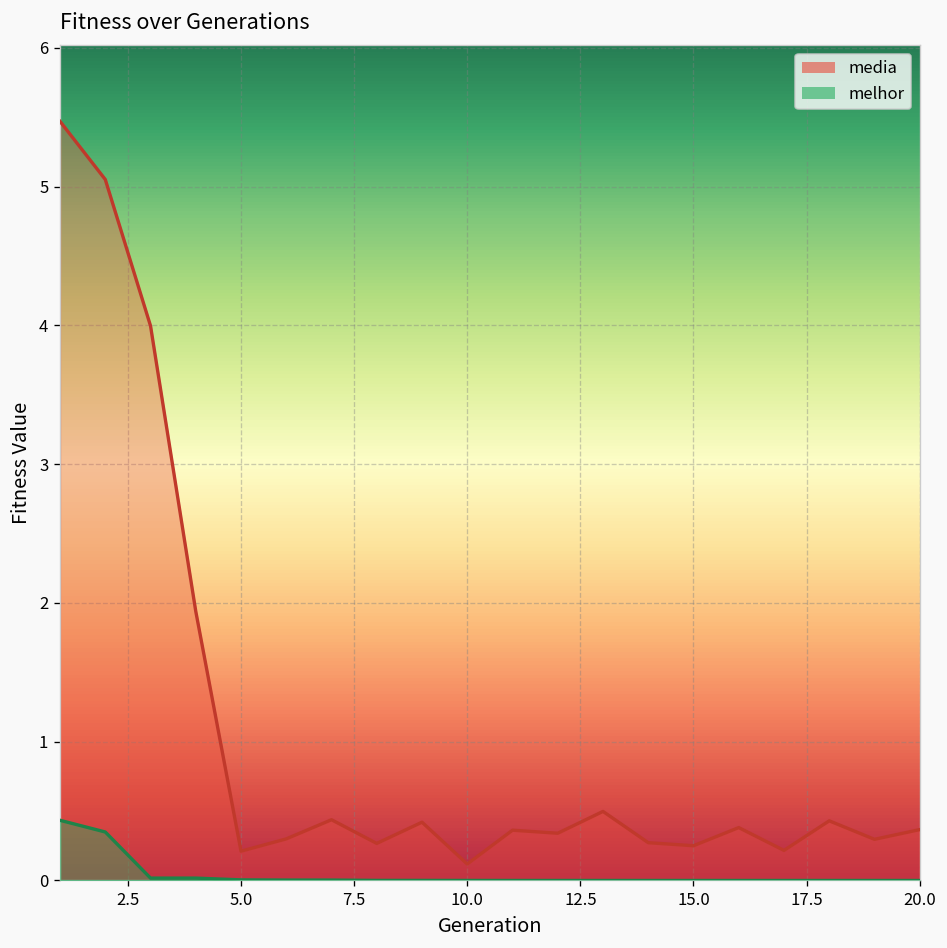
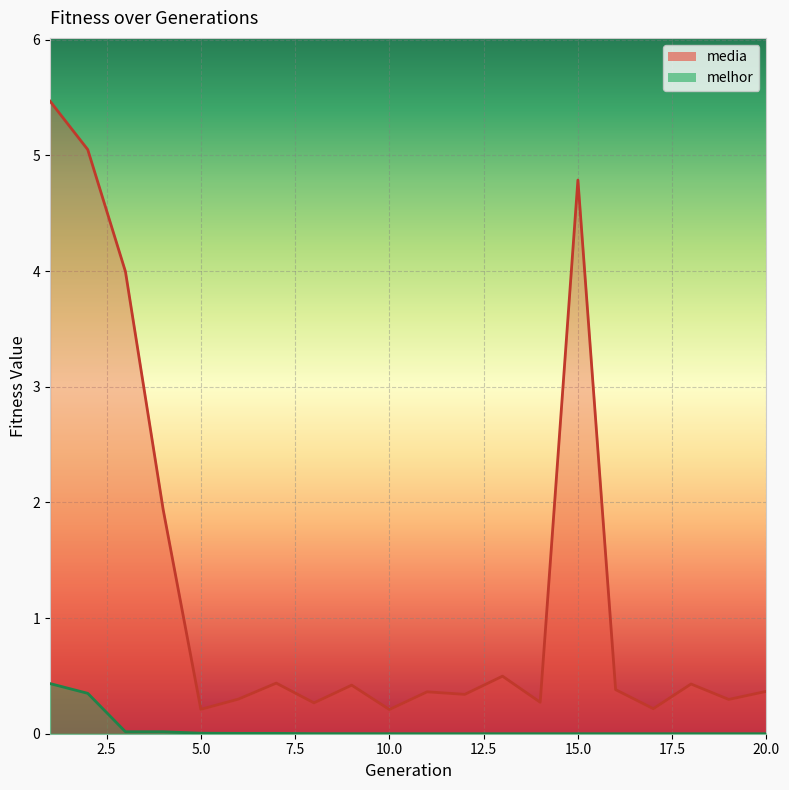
media, 10.0: 0.12 -> 0.21
media, 15.0: 0.25 -> 4.79
